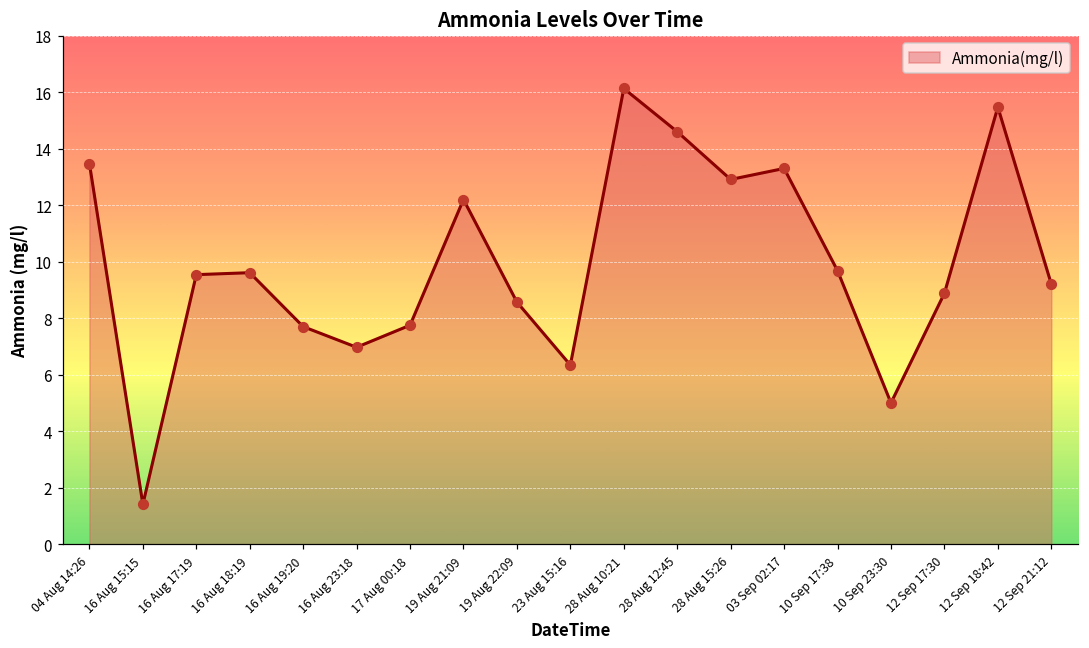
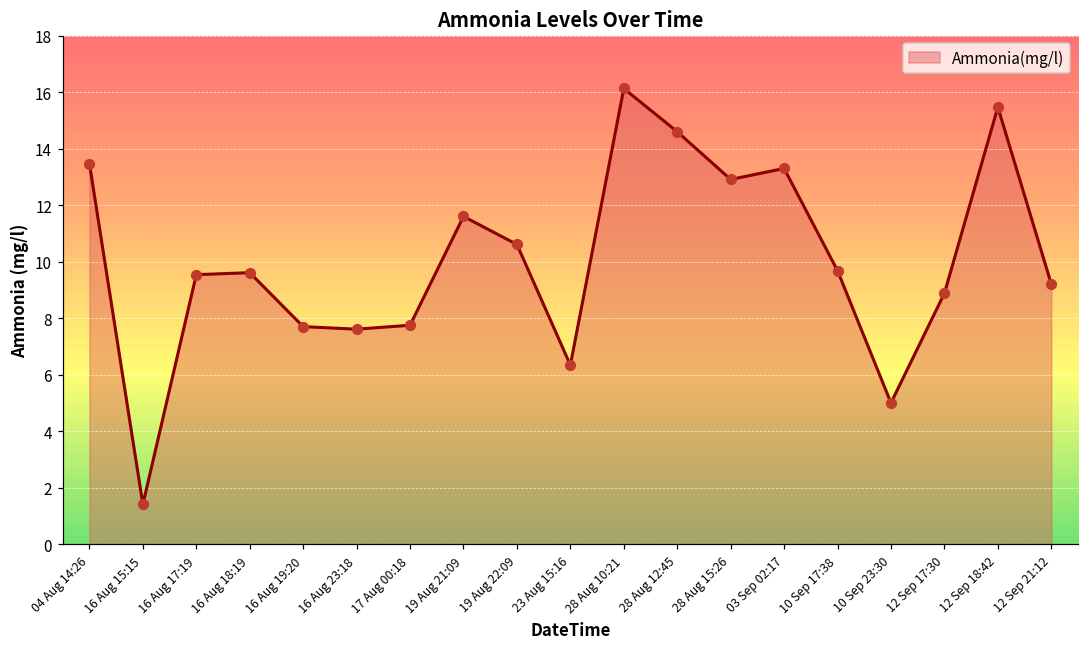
16 Aug 23:18: 7.0 -> 7.6
19 Aug 21:09: 12.2 -> 11.6
19 Aug 22:09: 8.6 -> 10.6
